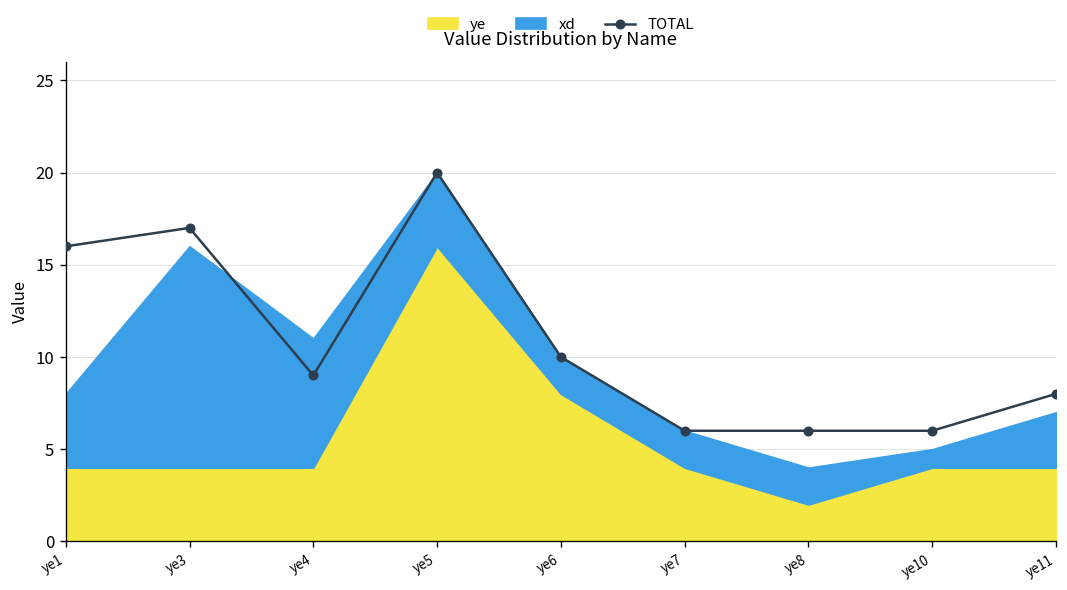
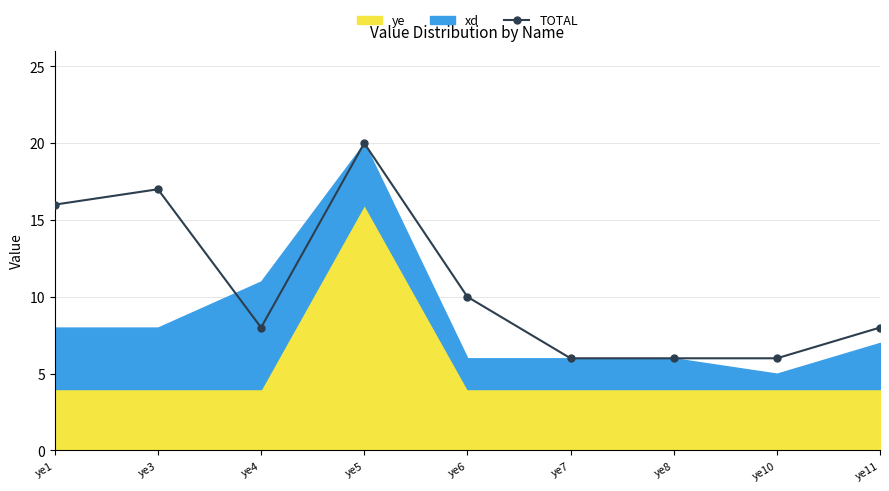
xd, ye3: 12 -> 4
TOTAL, ye4: 9 -> 8
ye, ye6: 8 -> 4
ye, ye8: 2 -> 4
